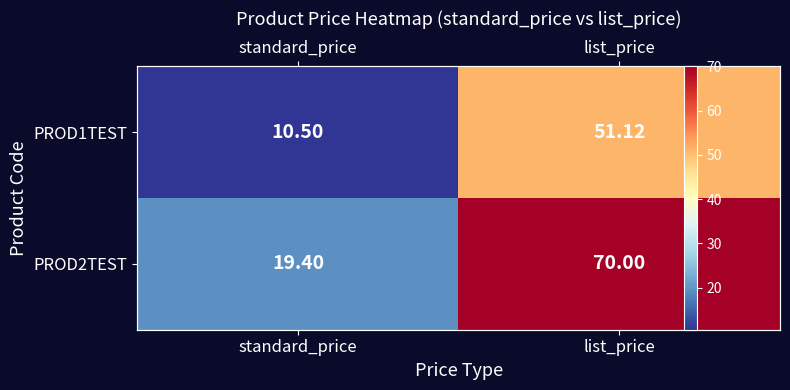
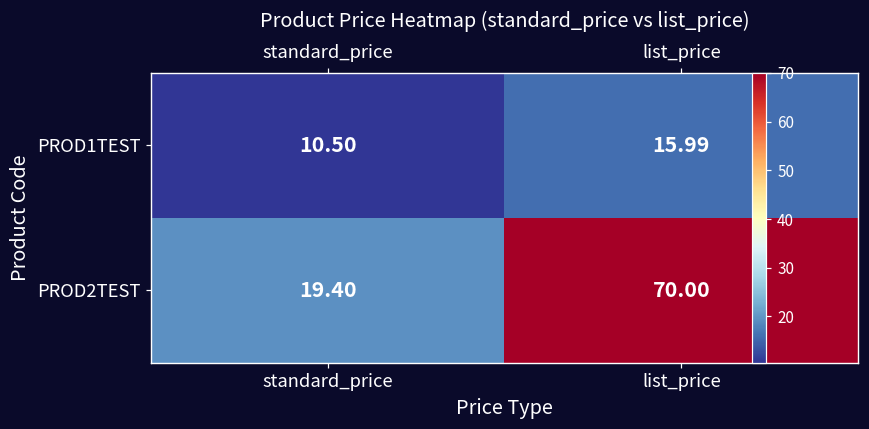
PROD1TEST, list_price: 51.12 -> 15.99
